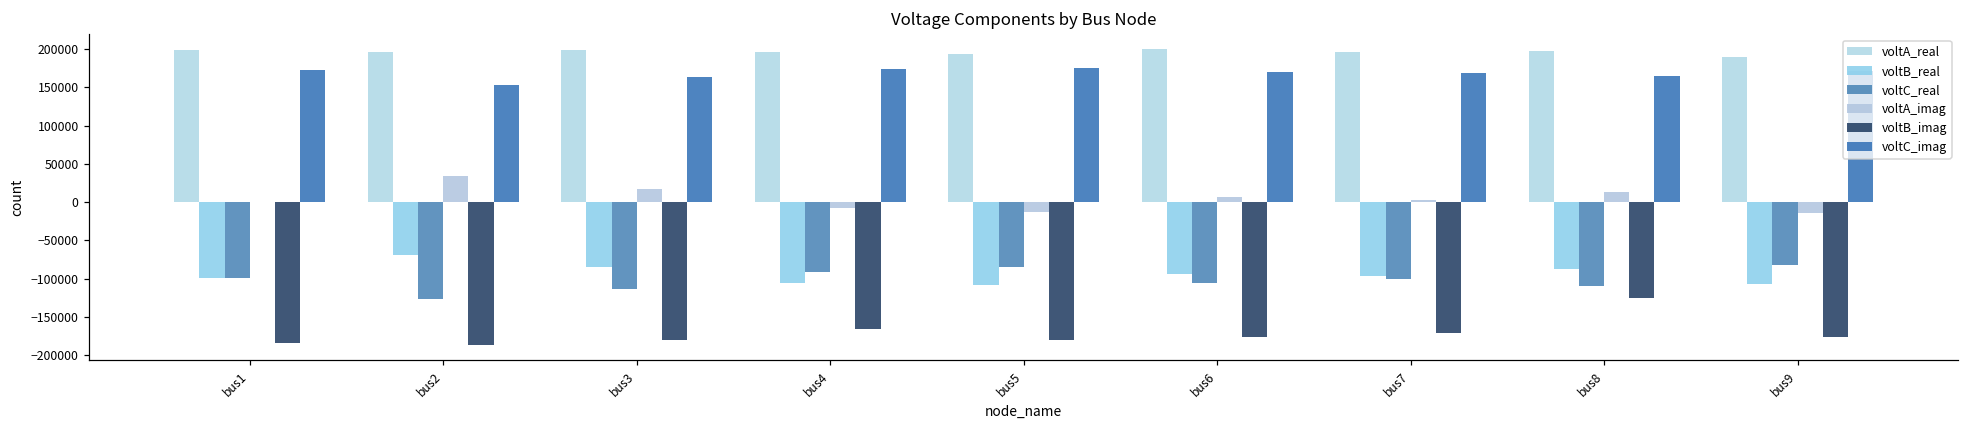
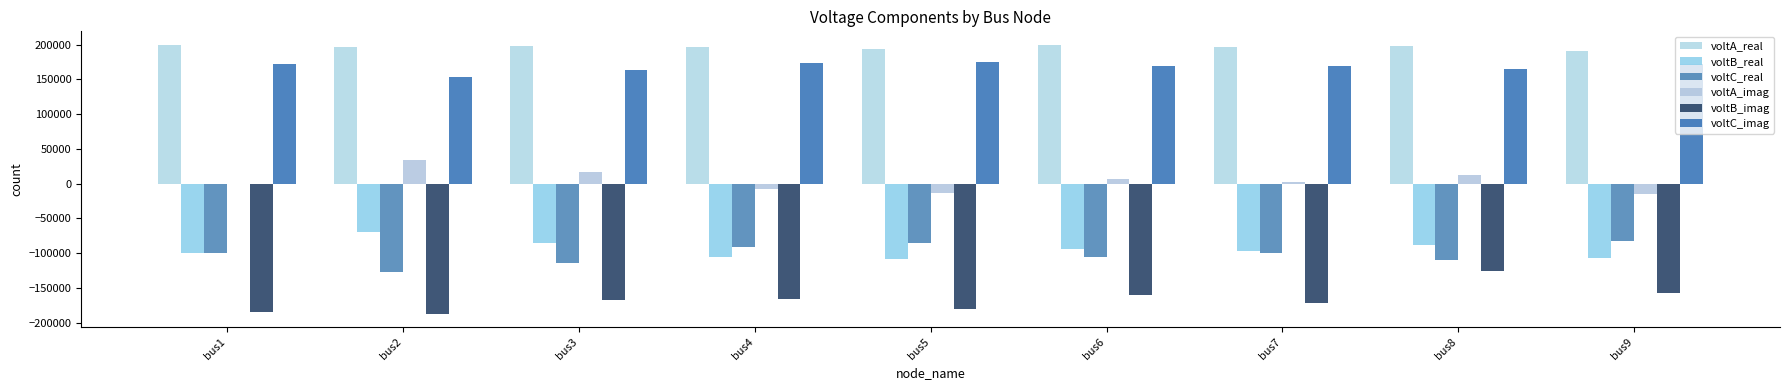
voltB_imag, bus3: -180000 -> -170000
voltB_imag, bus6: -180000 -> -160000
voltB_imag, bus9: -180000 -> -160000
